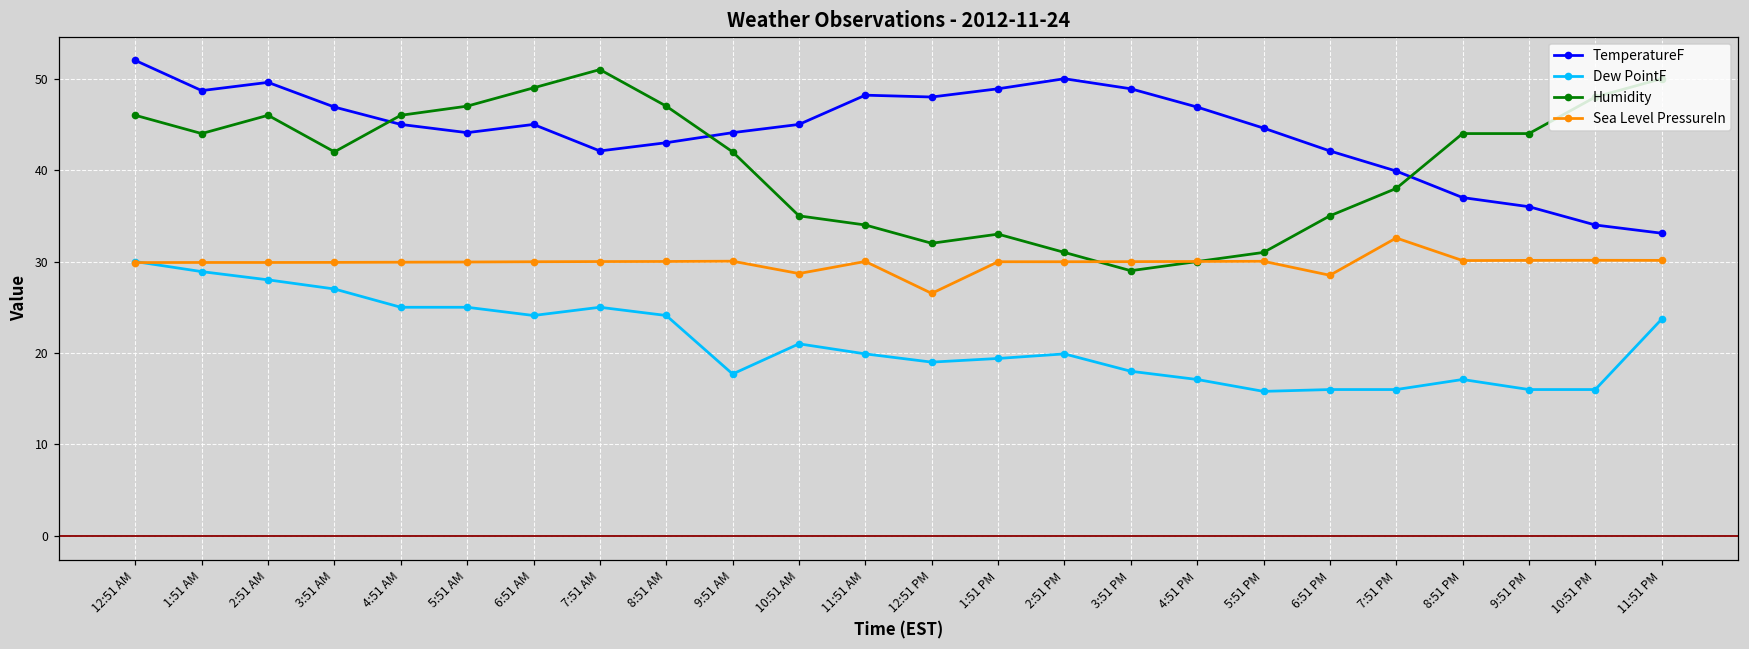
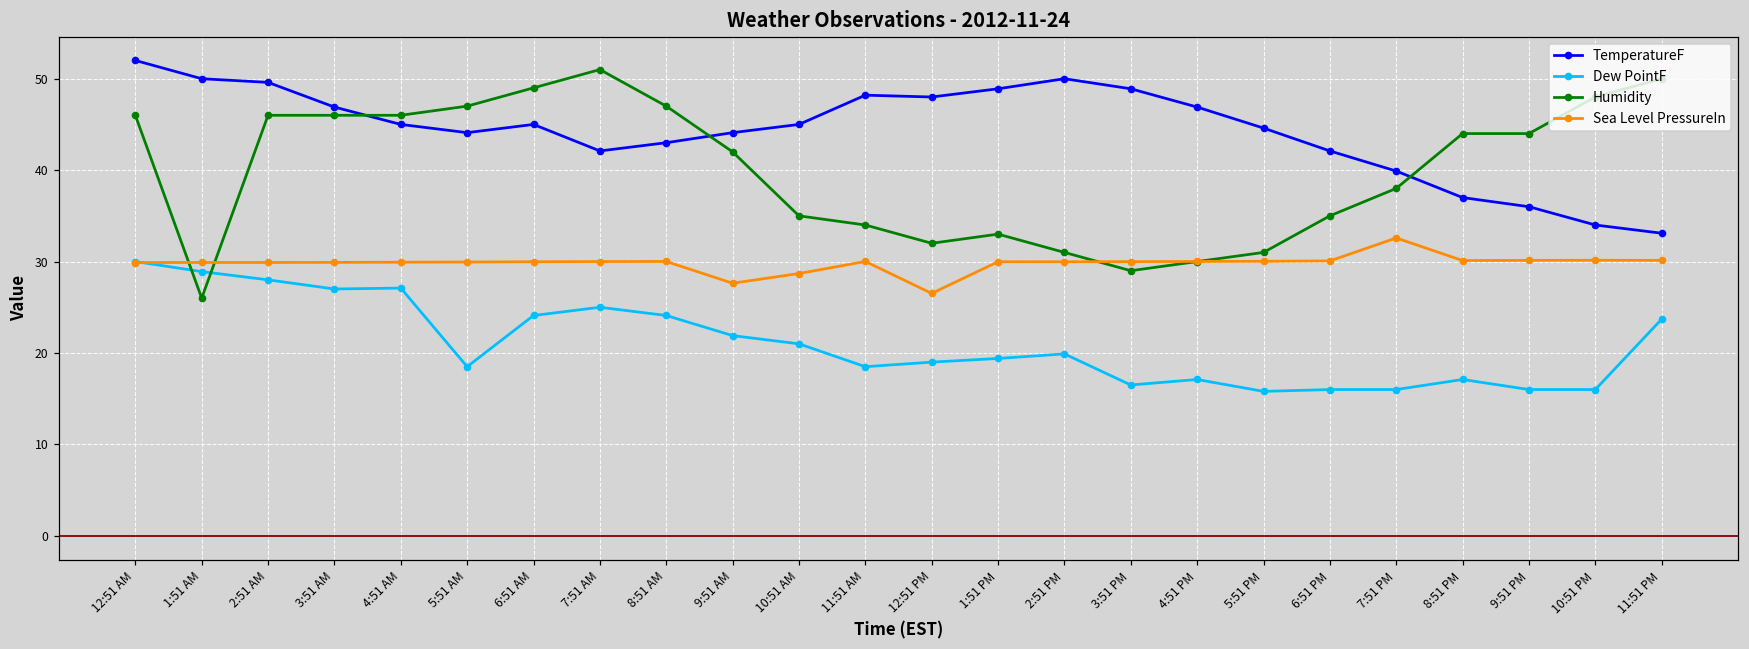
TemperatureF, 1:51 AM: 49 -> 50
Humidity, 1:51 AM: 44 -> 26
Humidity, 3:51 AM: 42 -> 46
Dew PointF, 4:51 AM: 25 -> 27
Dew PointF, 5:51 AM: 25 -> 19
Dew PointF, 9:51 AM: 18 -> 22
Sea Level PressureIn, 9:51 AM: 30 -> 28
Dew PointF, 11:51 AM: 20 -> 19
Dew PointF, 3:51 PM: 18 -> 17
Sea Level PressureIn, 6:51 PM: 29 -> 30
